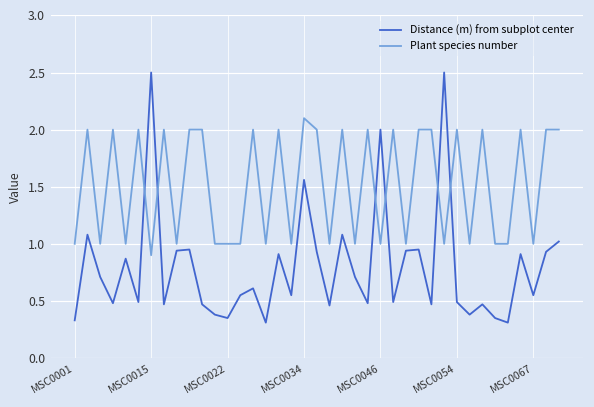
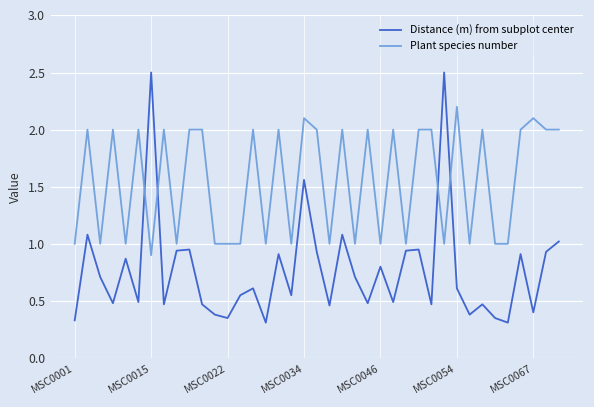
Distance (m) from subplot center, MSC0046: 2.0 -> 0.8
Distance (m) from subplot center, MSC0054: 0.49 -> 0.61
Plant species number, MSC0054: 2.0 -> 2.2
Distance (m) from subplot center, MSC0067: 0.55 -> 0.40
Plant species number, MSC0067: 1.0 -> 2.1
